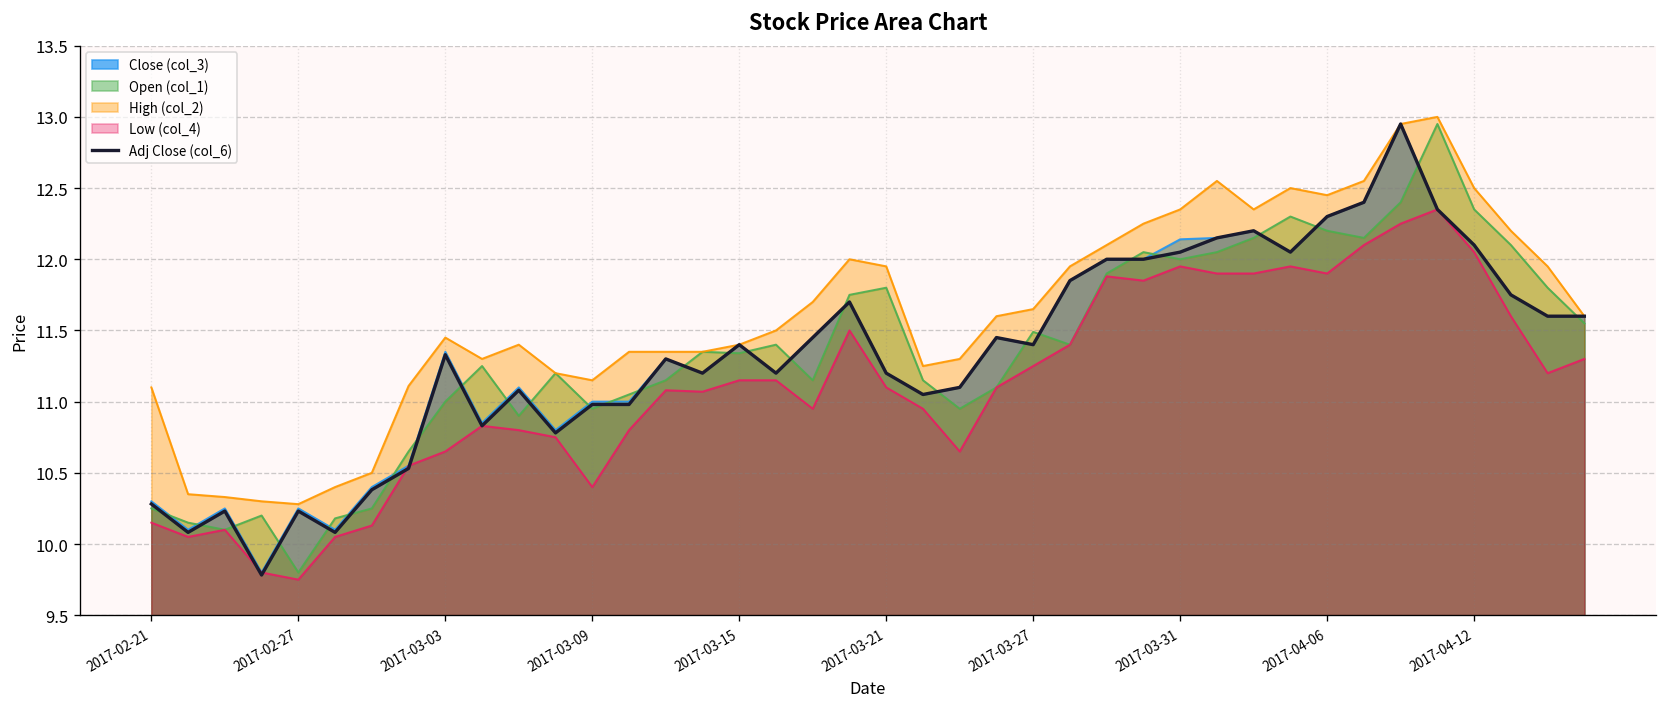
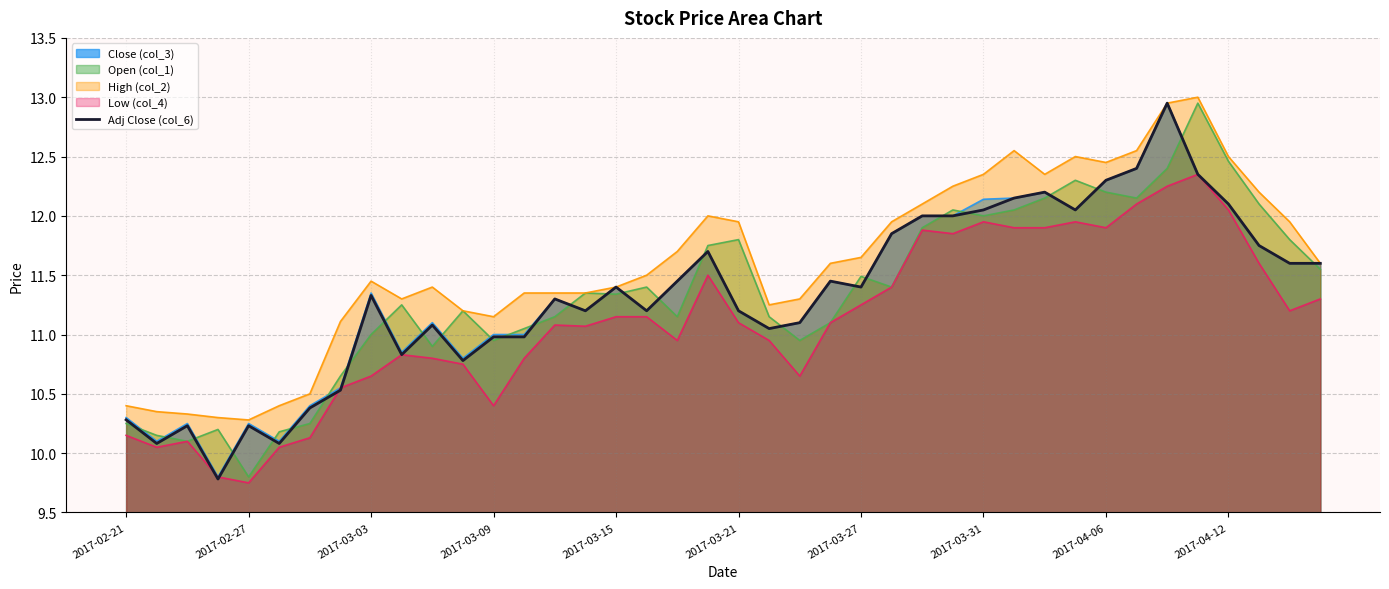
High (col_2), 2017-02-21: 11.1 -> 10.4
Open (col_1), 2017-04-12: 12.35 -> 12.46
